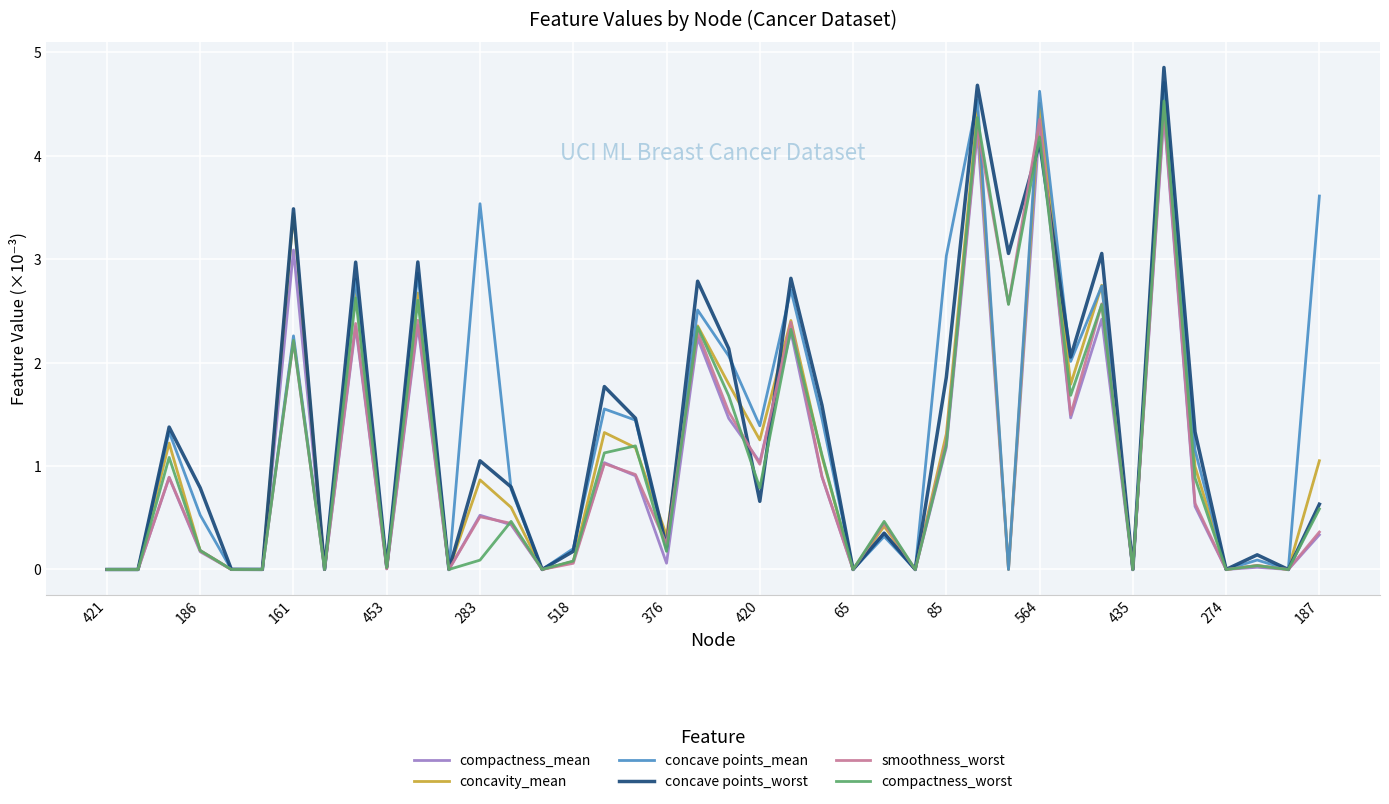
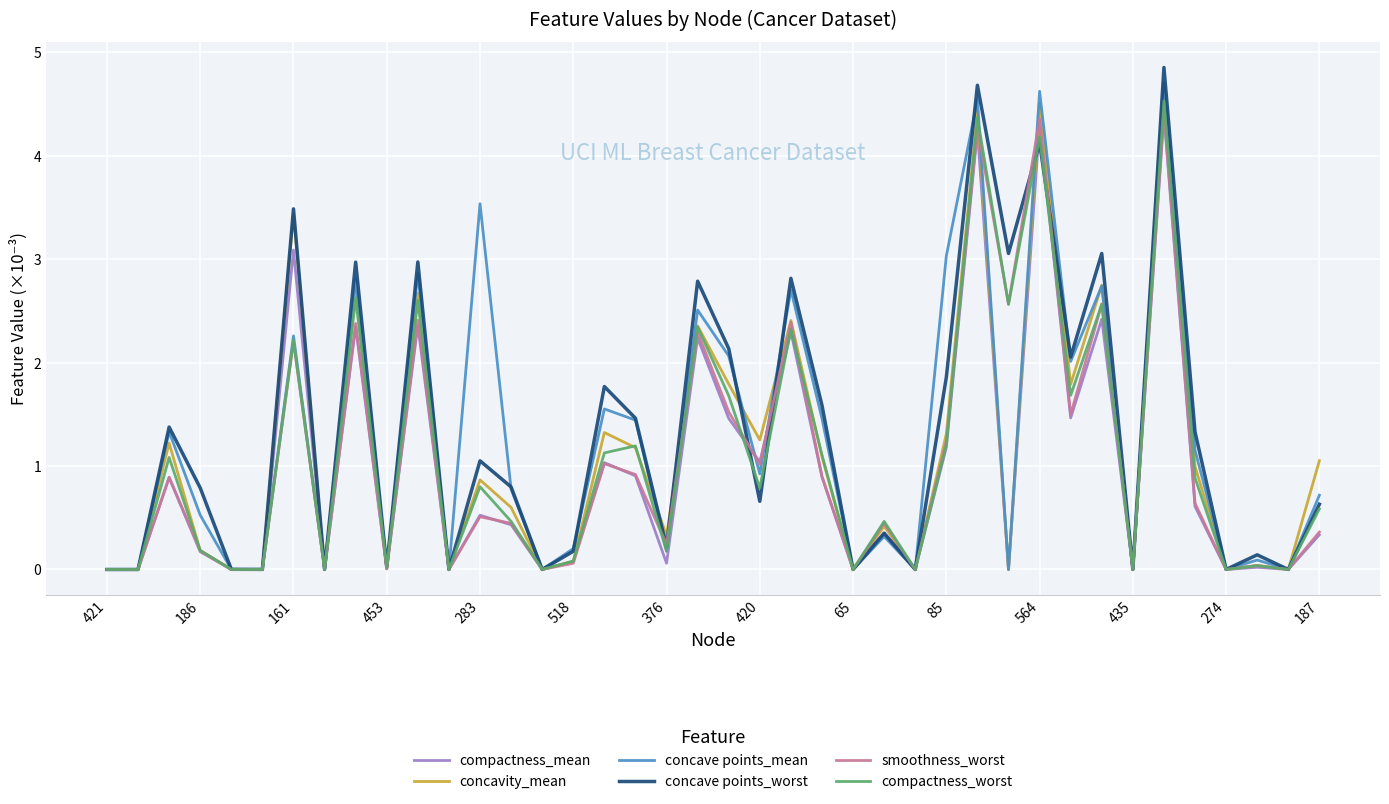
compactness_worst, 283: 0.09 -> 0.80
concave points_mean, 420: 1.39 -> 0.92
concave points_mean, 187: 3.61 -> 0.72
